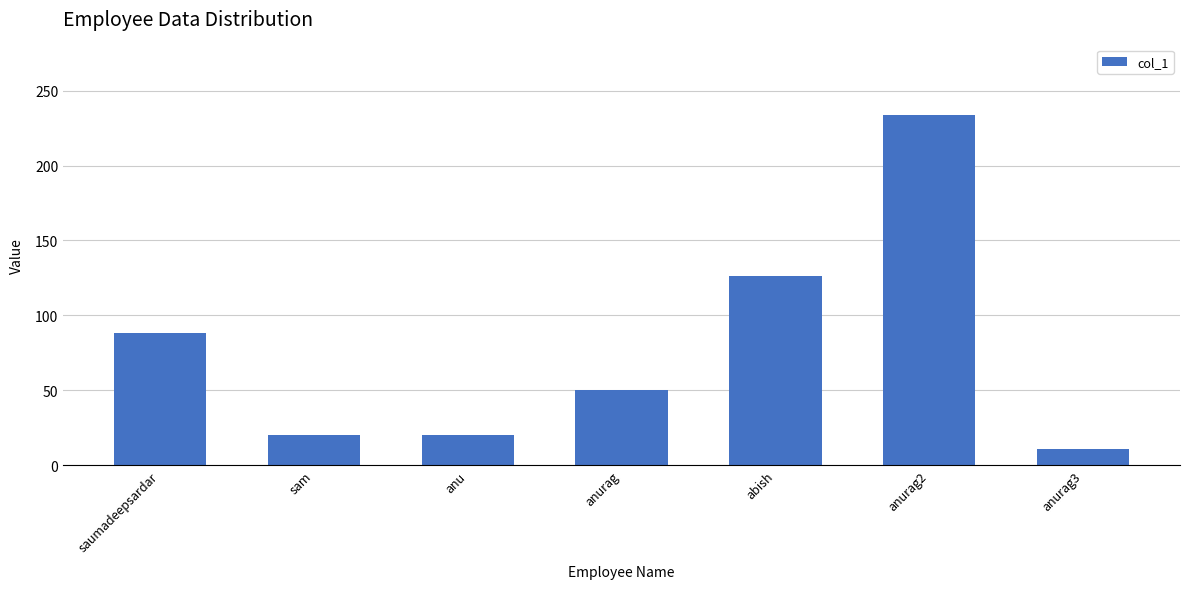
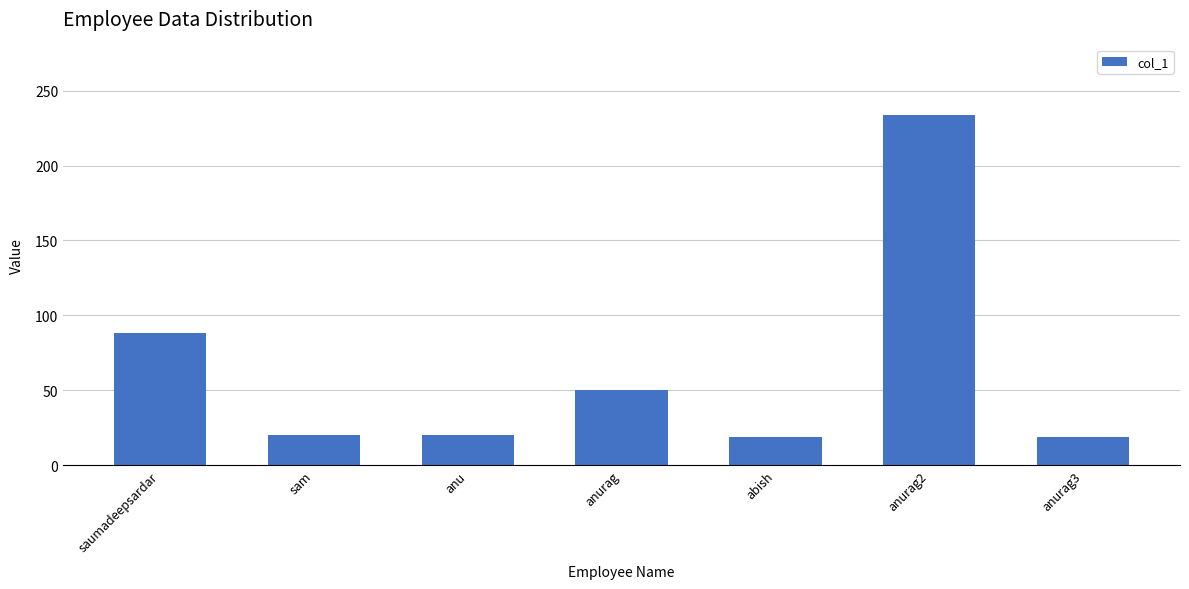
abish: 126 -> 19
anurag3: 11 -> 19
